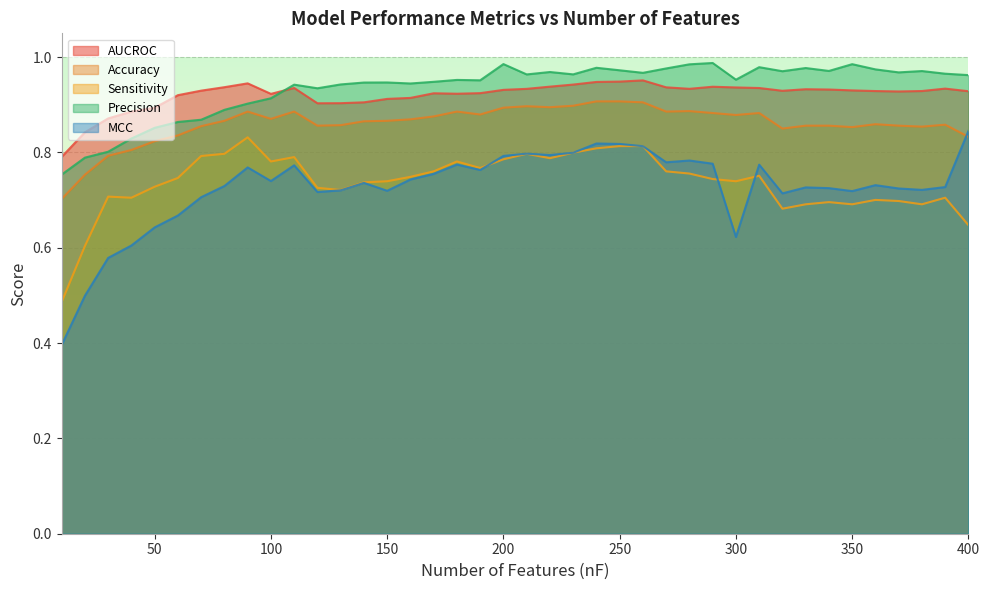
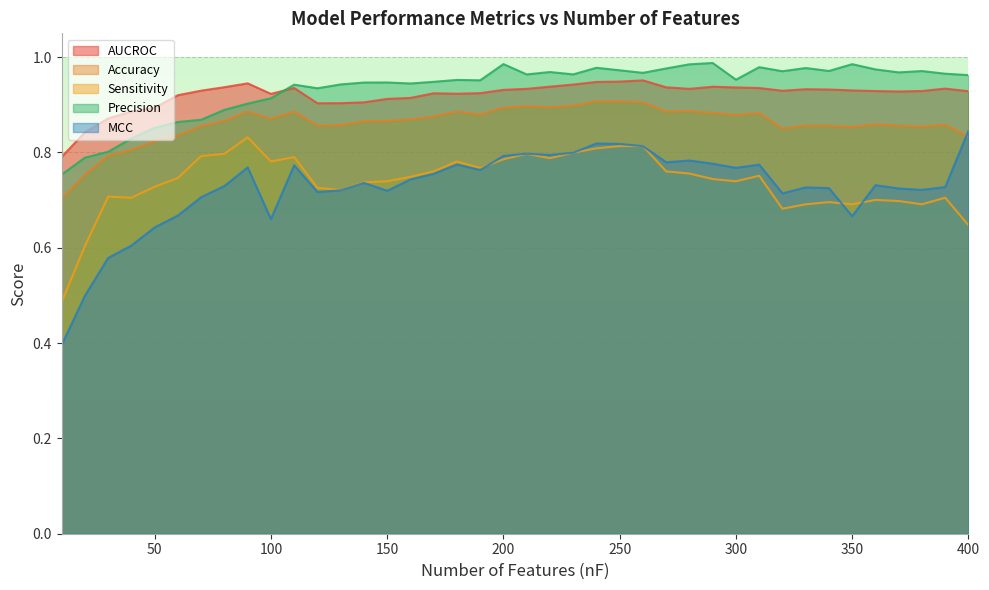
MCC, 100: 0.74 -> 0.66
MCC, 300: 0.62 -> 0.77
MCC, 350: 0.72 -> 0.67
